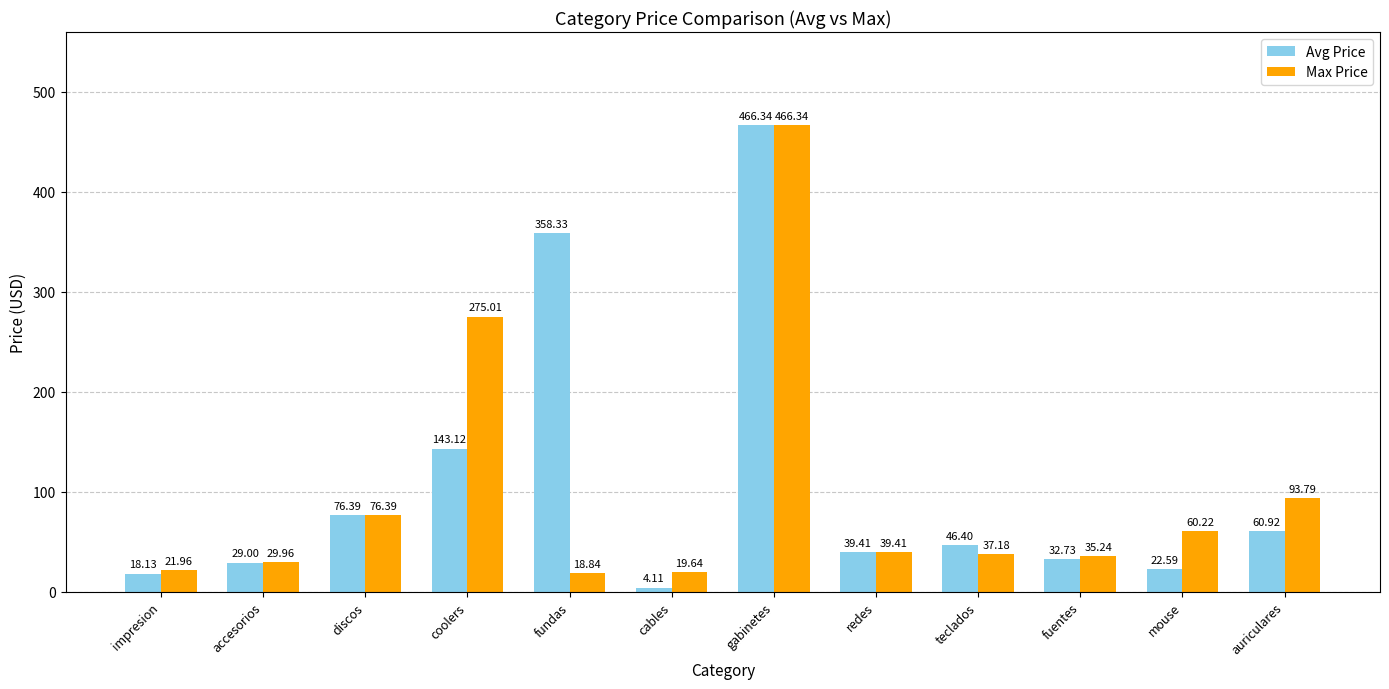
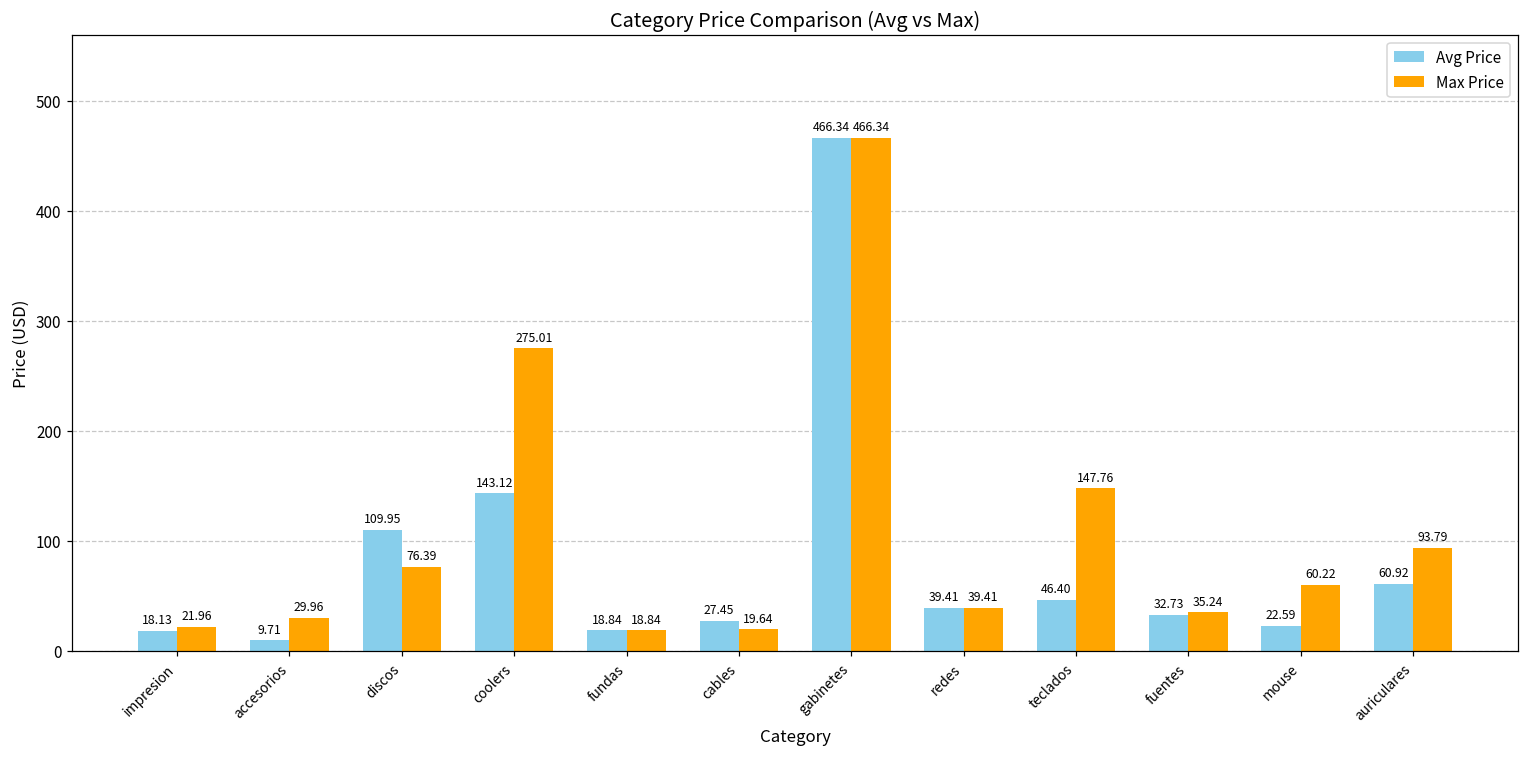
Avg Price, accesorios: 29.00 -> 9.71
Avg Price, discos: 76.39 -> 109.95
Avg Price, fundas: 358.33 -> 18.84
Avg Price, cables: 4.11 -> 27.45
Max Price, teclados: 37.18 -> 147.76
